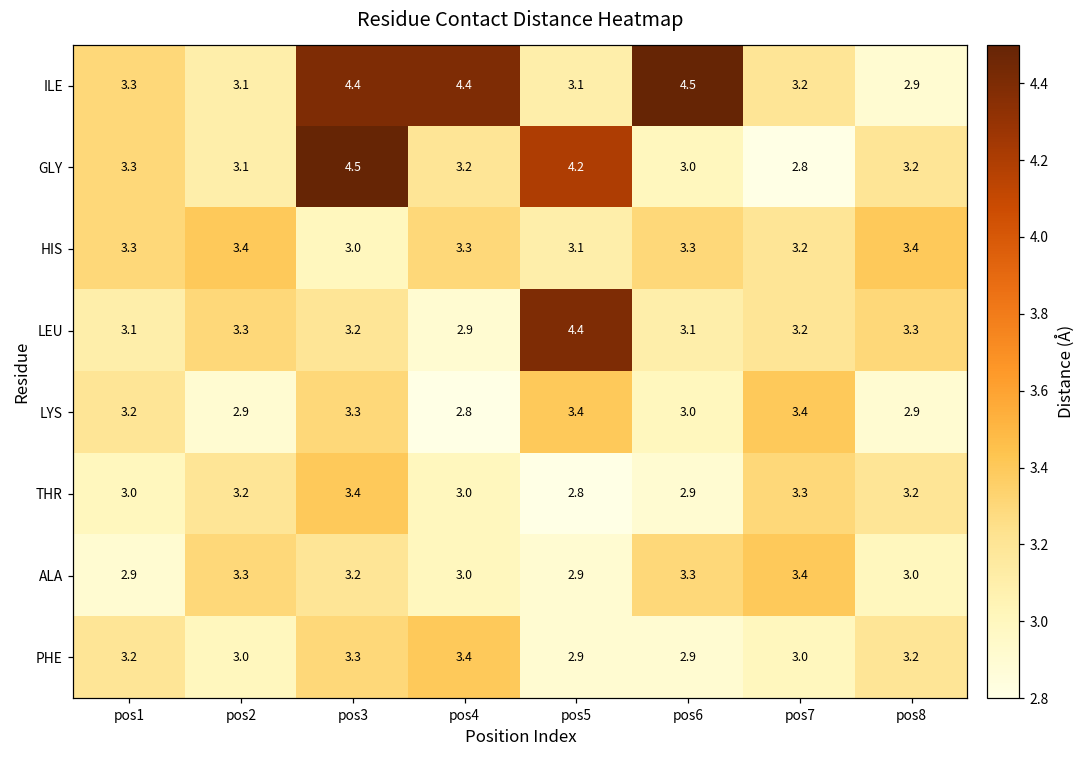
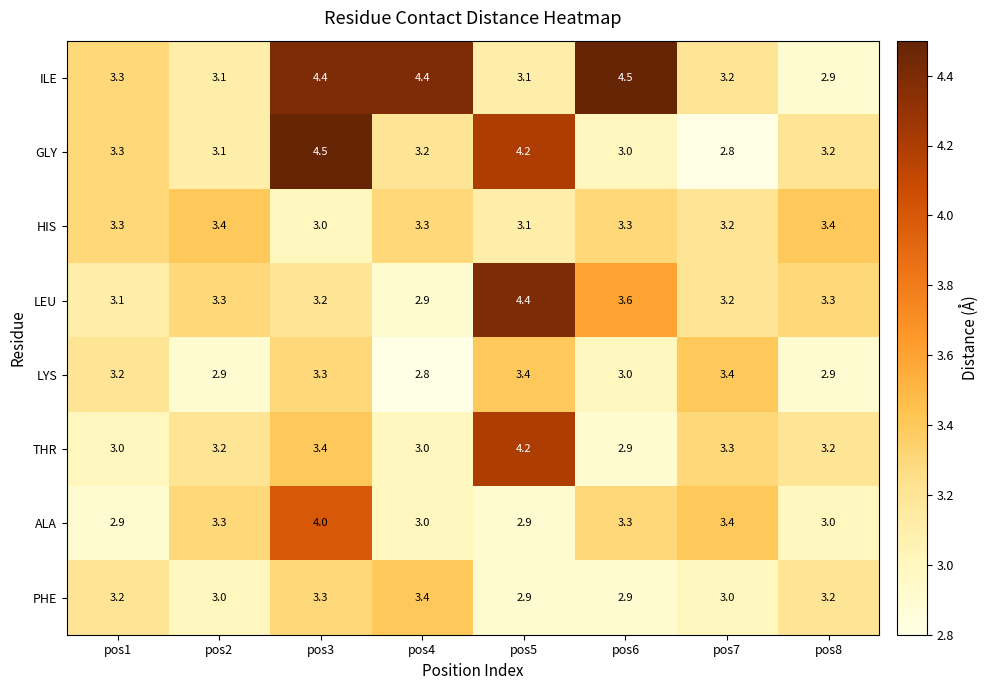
LEU, pos6: 3.1 -> 3.6
THR, pos5: 2.8 -> 4.2
ALA, pos3: 3.2 -> 4.0
